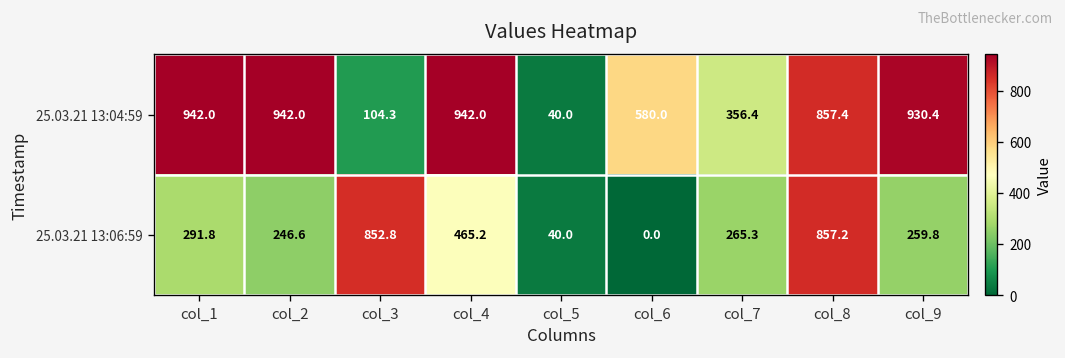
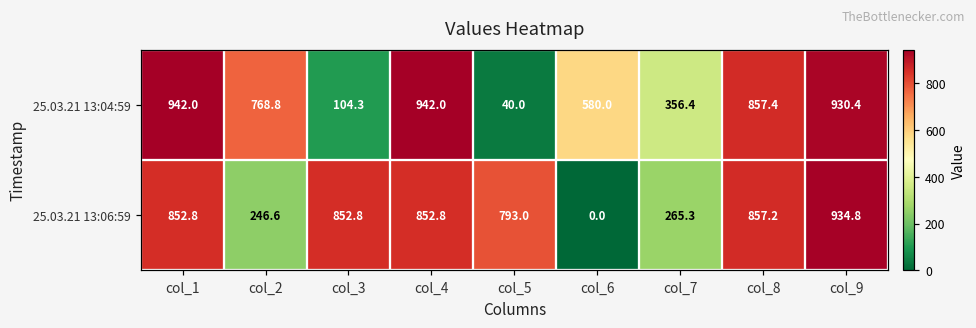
25.03.21 13:04:59, col_2: 942.0 -> 768.8
25.03.21 13:06:59, col_1: 291.8 -> 852.8
25.03.21 13:06:59, col_4: 465.2 -> 852.8
25.03.21 13:06:59, col_5: 40.0 -> 793.0
25.03.21 13:06:59, col_9: 259.8 -> 934.8
